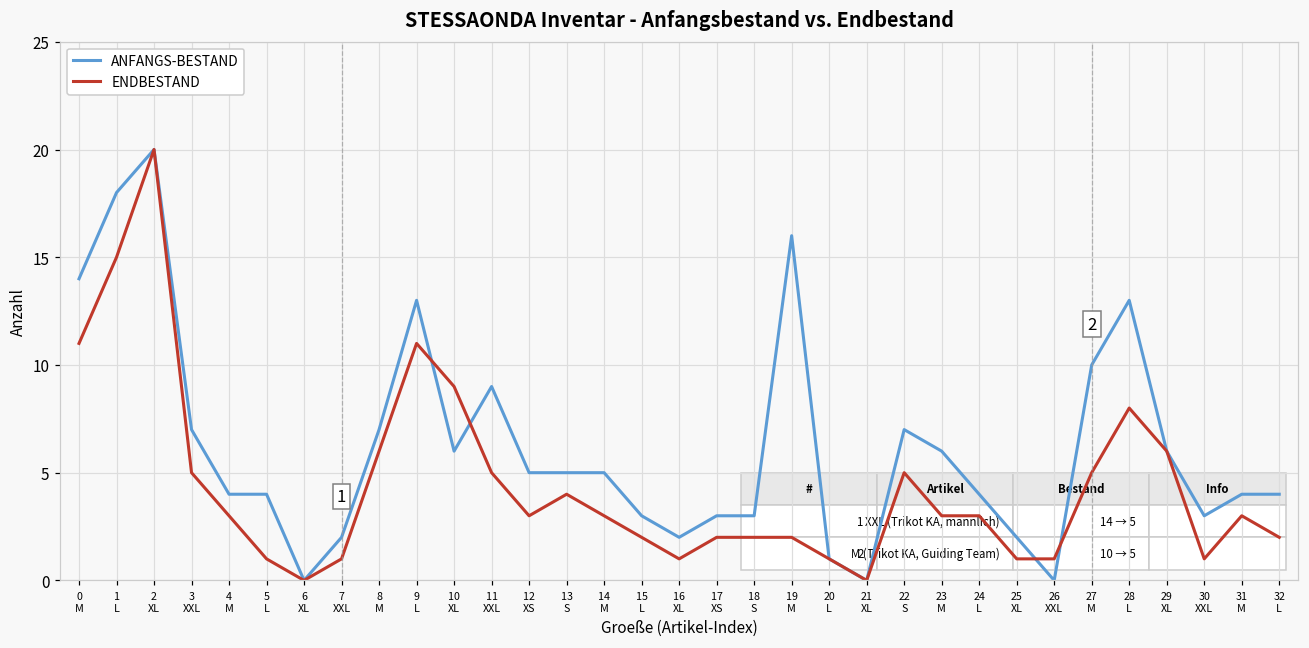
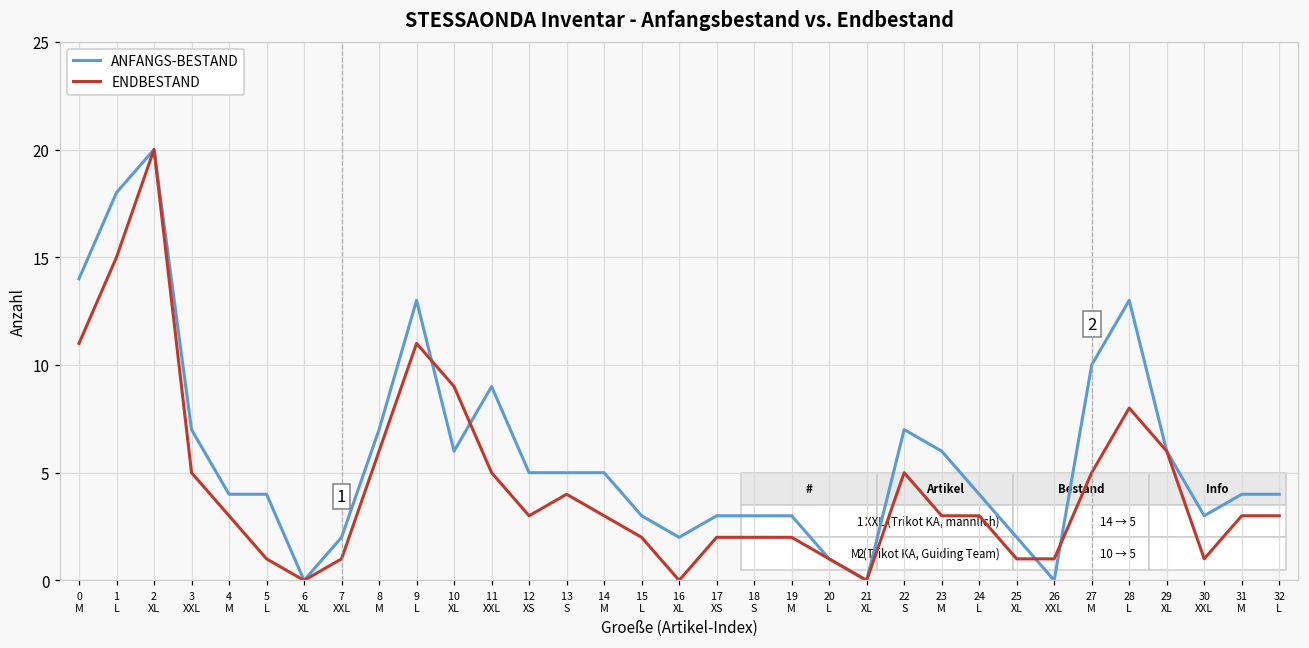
ENDBESTAND, 16 XL: 1 -> 0
ANFANGS-BESTAND, 19 M: 16 -> 3
ENDBESTAND, 32 L: 2 -> 3
